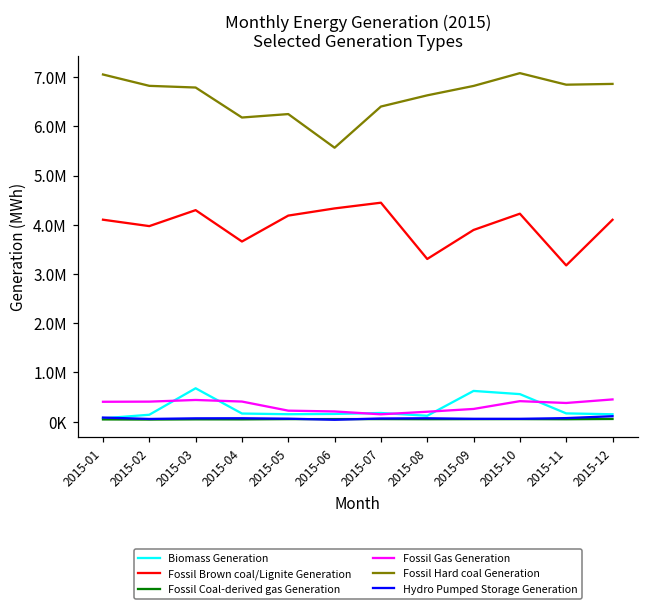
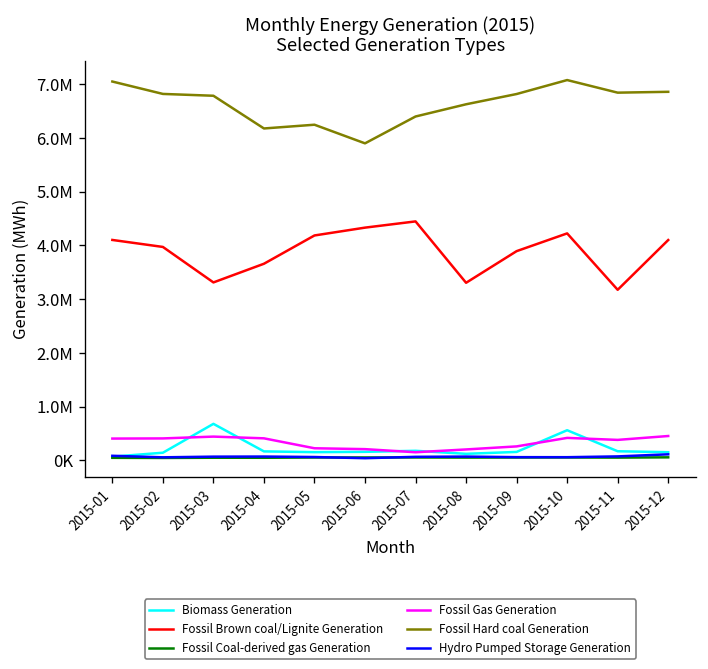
Fossil Brown coal/Lignite Generation, 2015-03: 4300000 -> 3300000
Fossil Hard coal Generation, 2015-06: 5600000 -> 5900000
Biomass Generation, 2015-09: 600000 -> 200000
